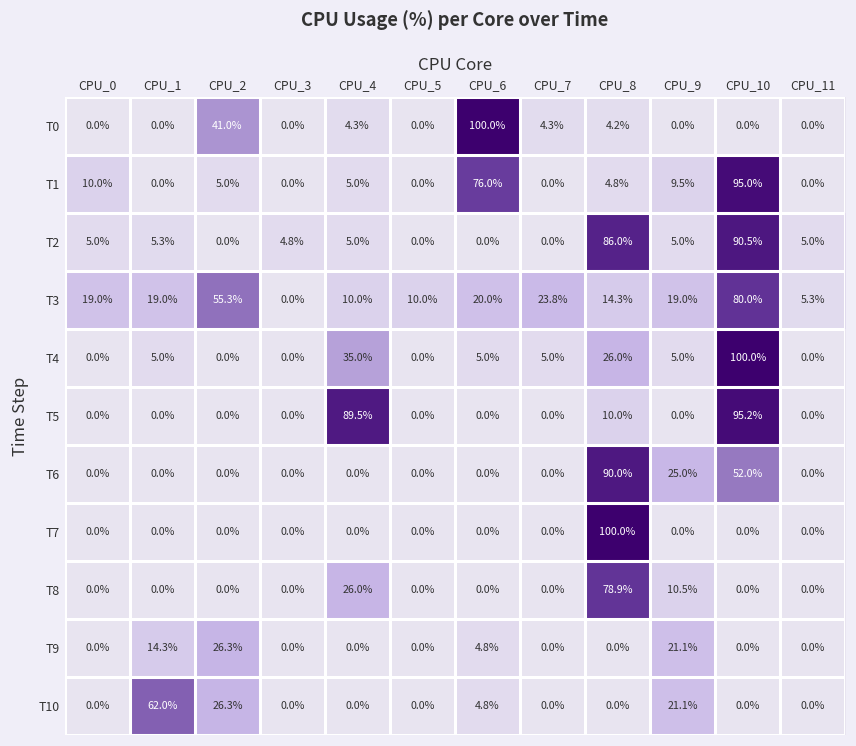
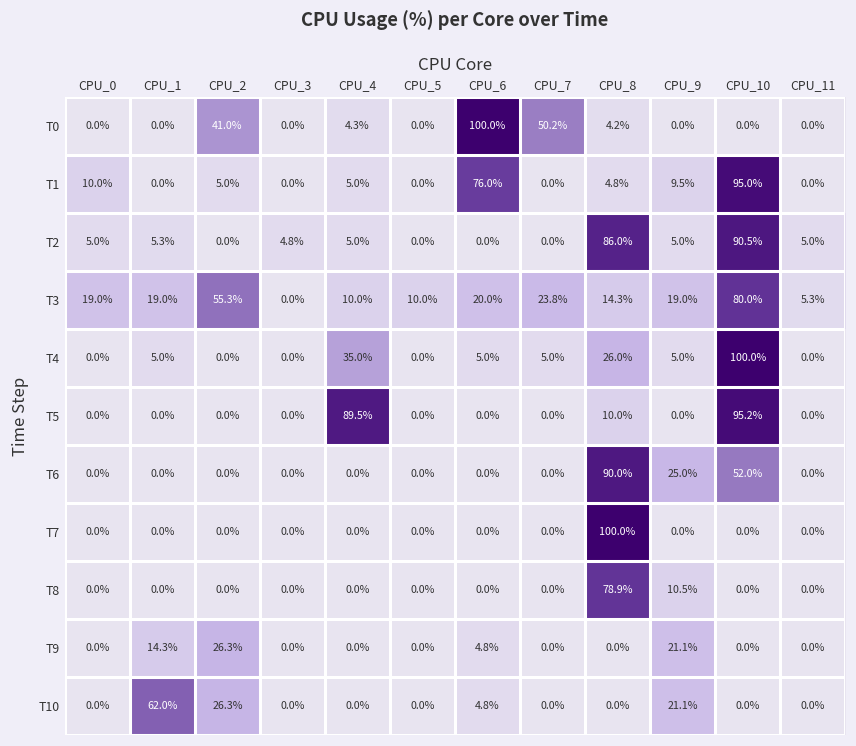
T0, CPU_7: 4.3% -> 50.2%
T8, CPU_4: 26.0% -> 0.0%
